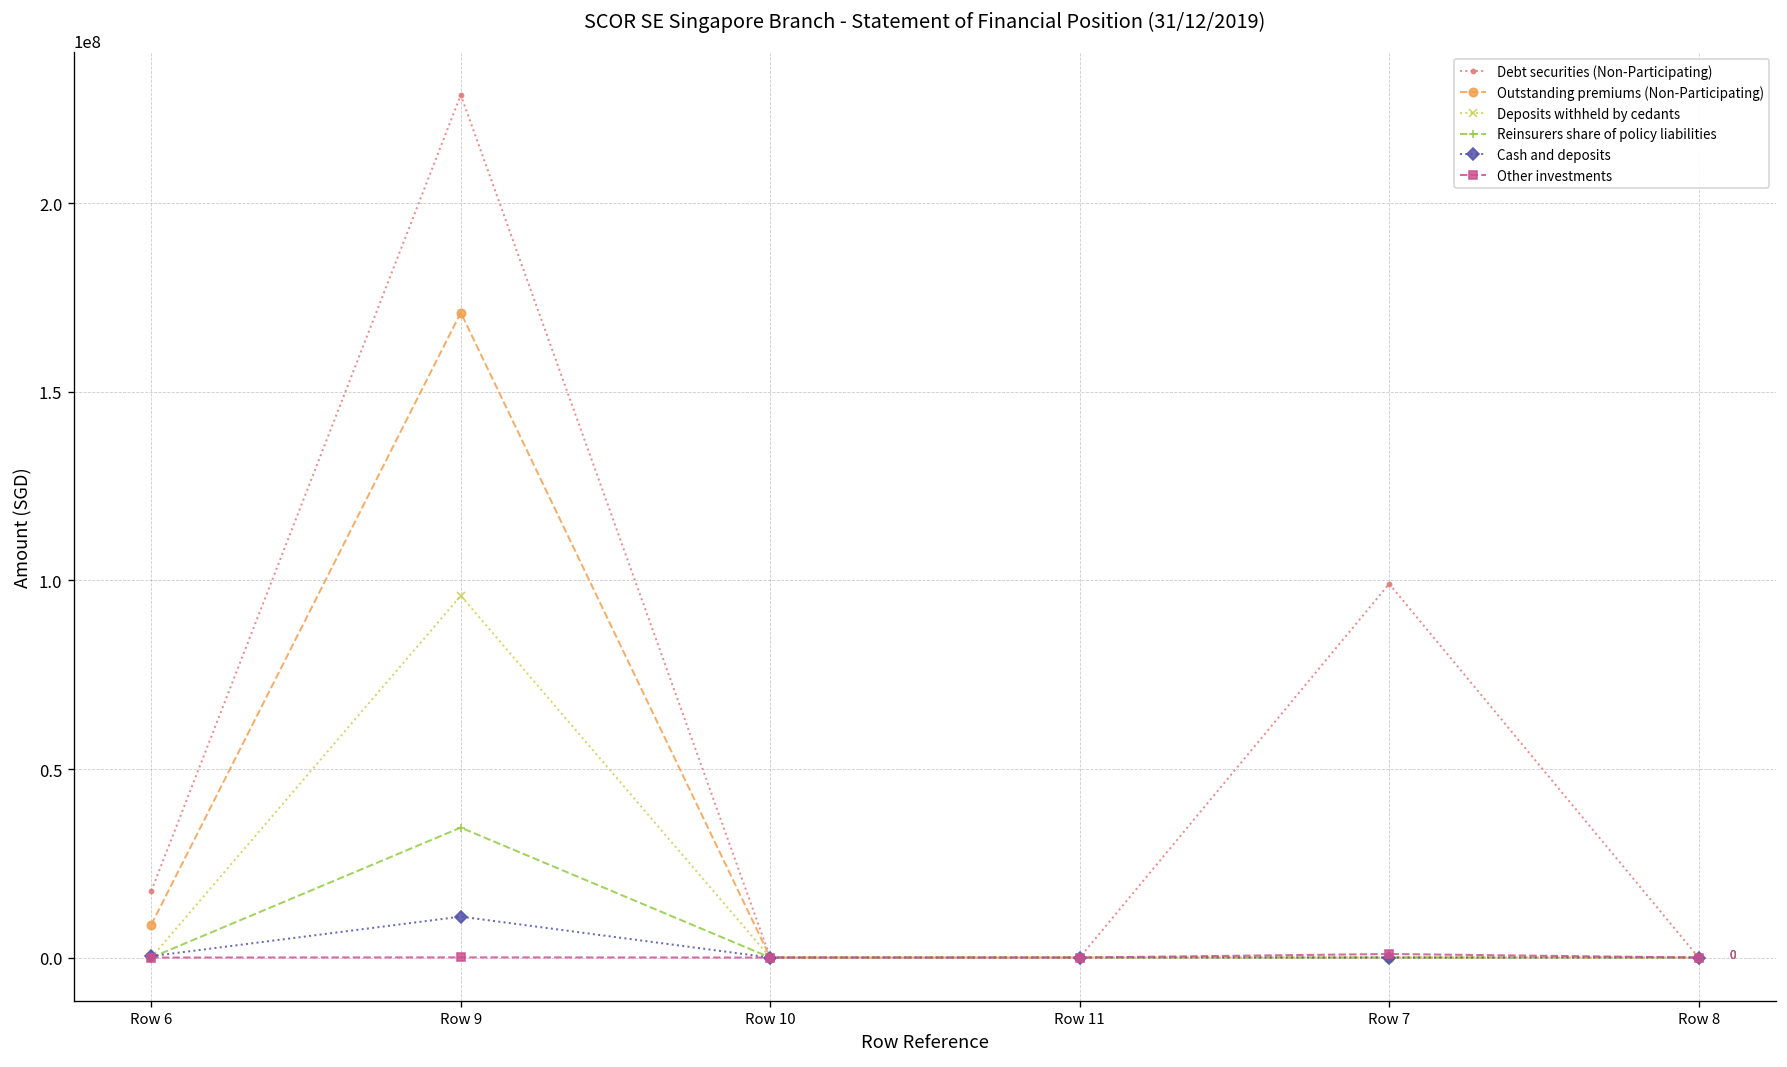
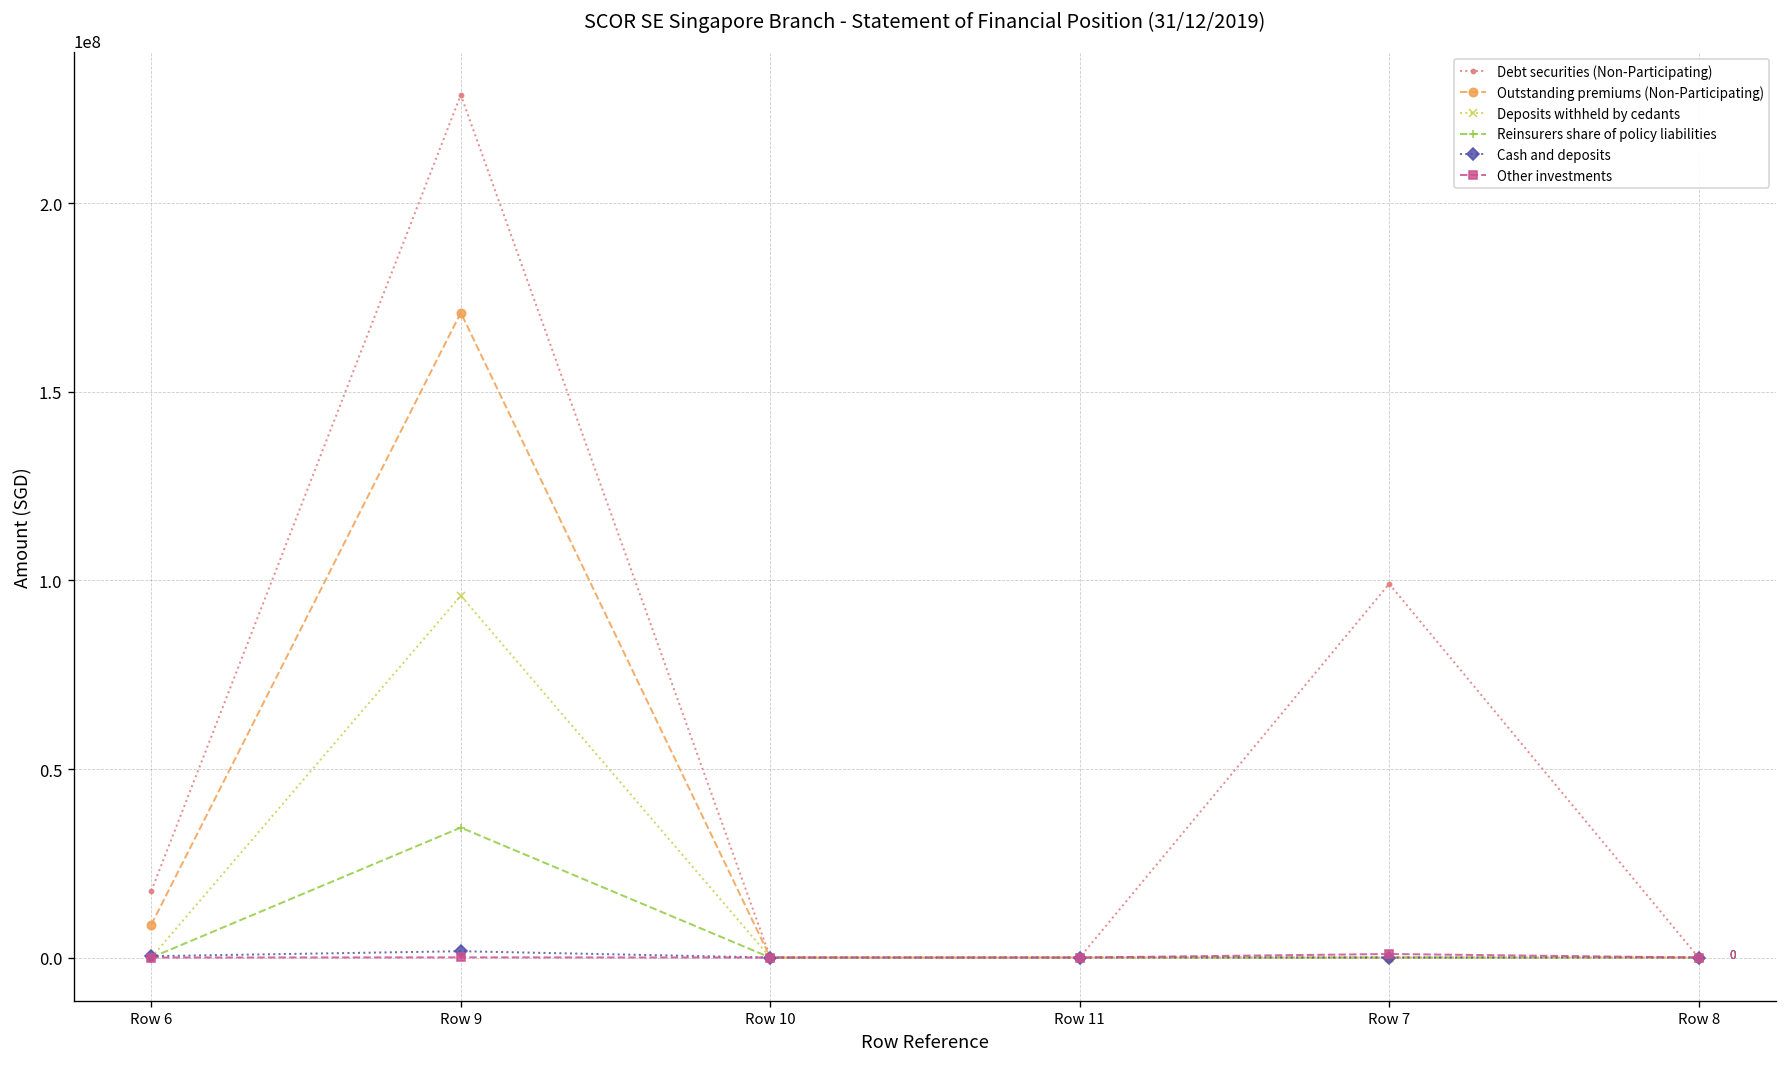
Cash and deposits, Row 9: 11000000 -> 2000000
